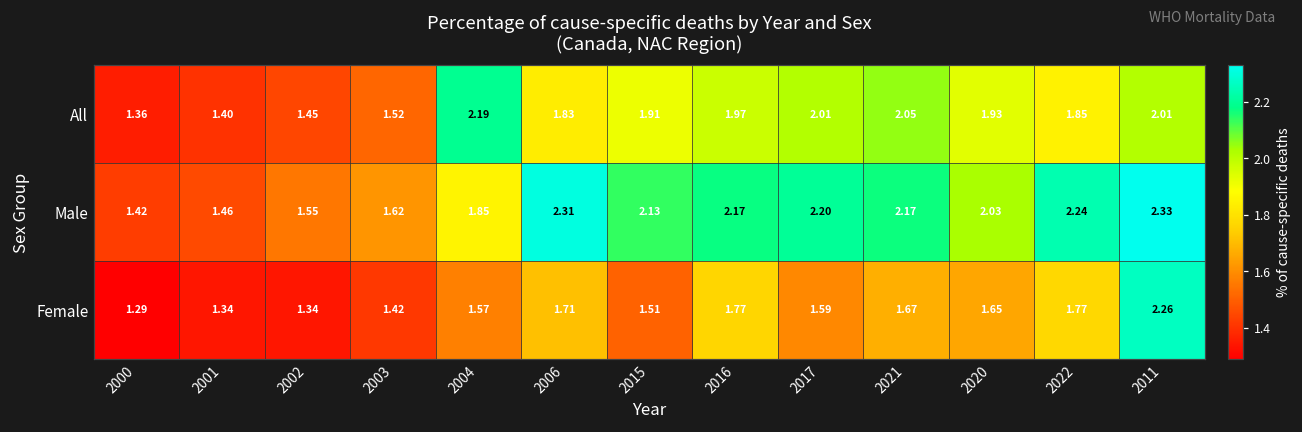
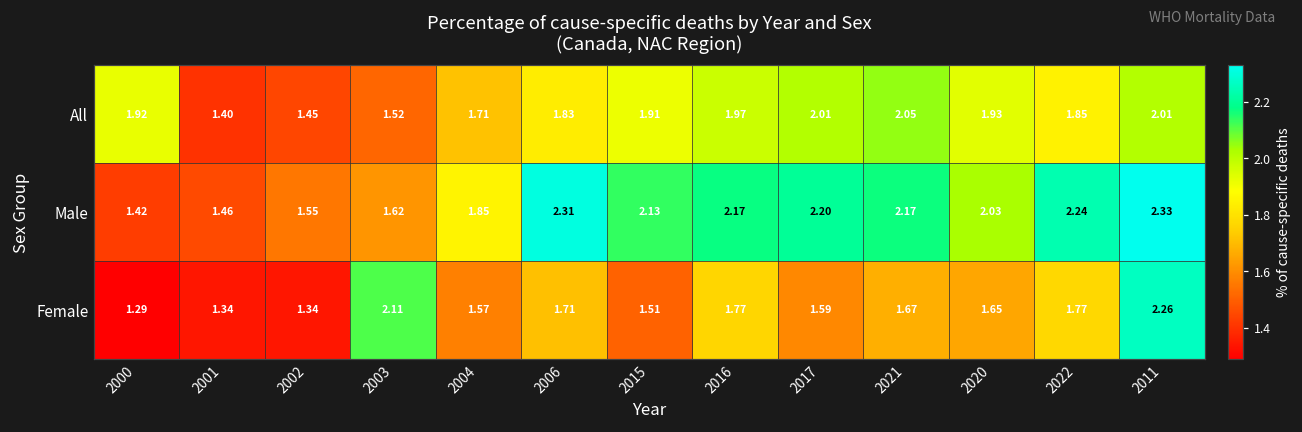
All, 2000: 1.36 -> 1.92
All, 2004: 2.19 -> 1.71
Female, 2003: 1.42 -> 2.11
